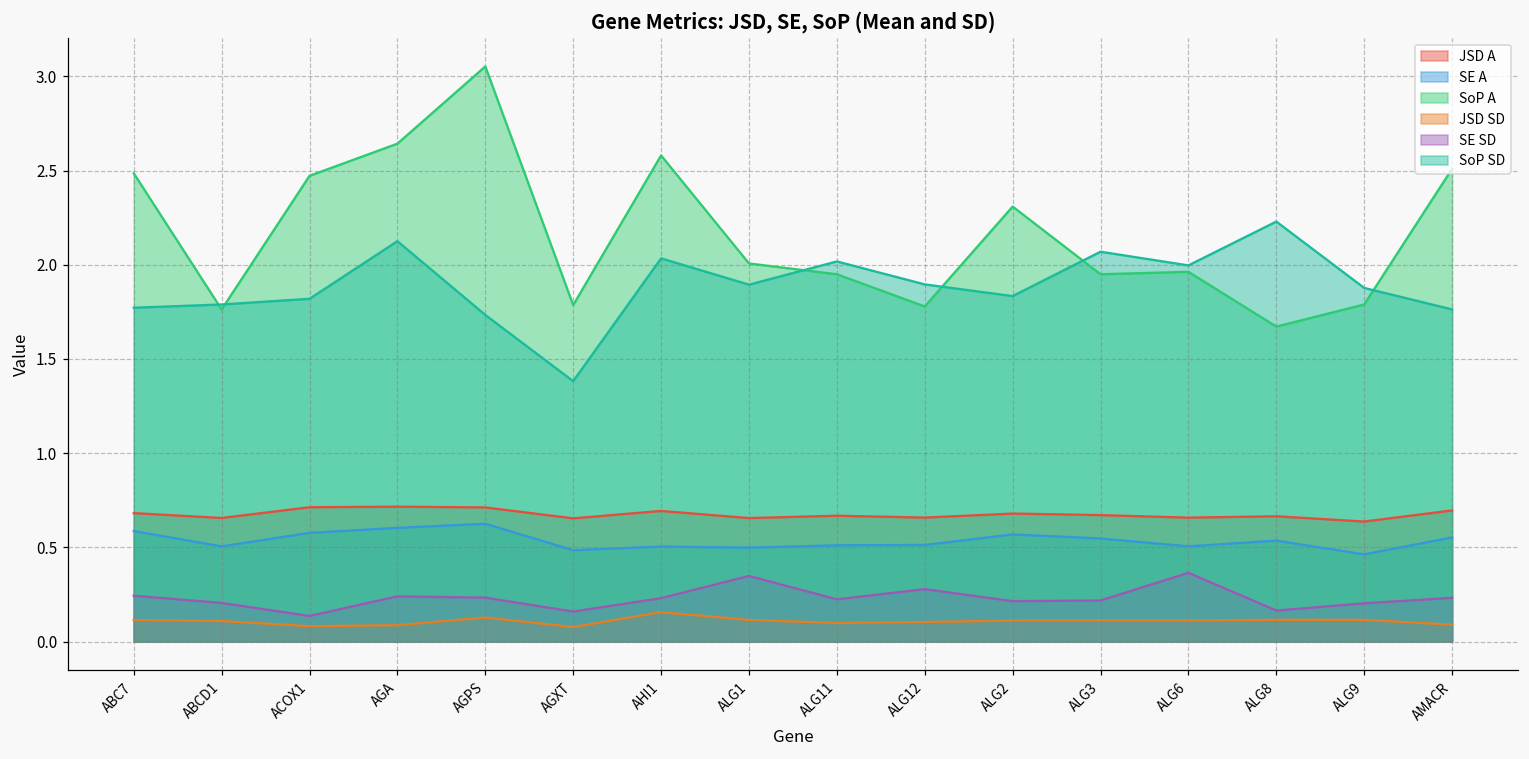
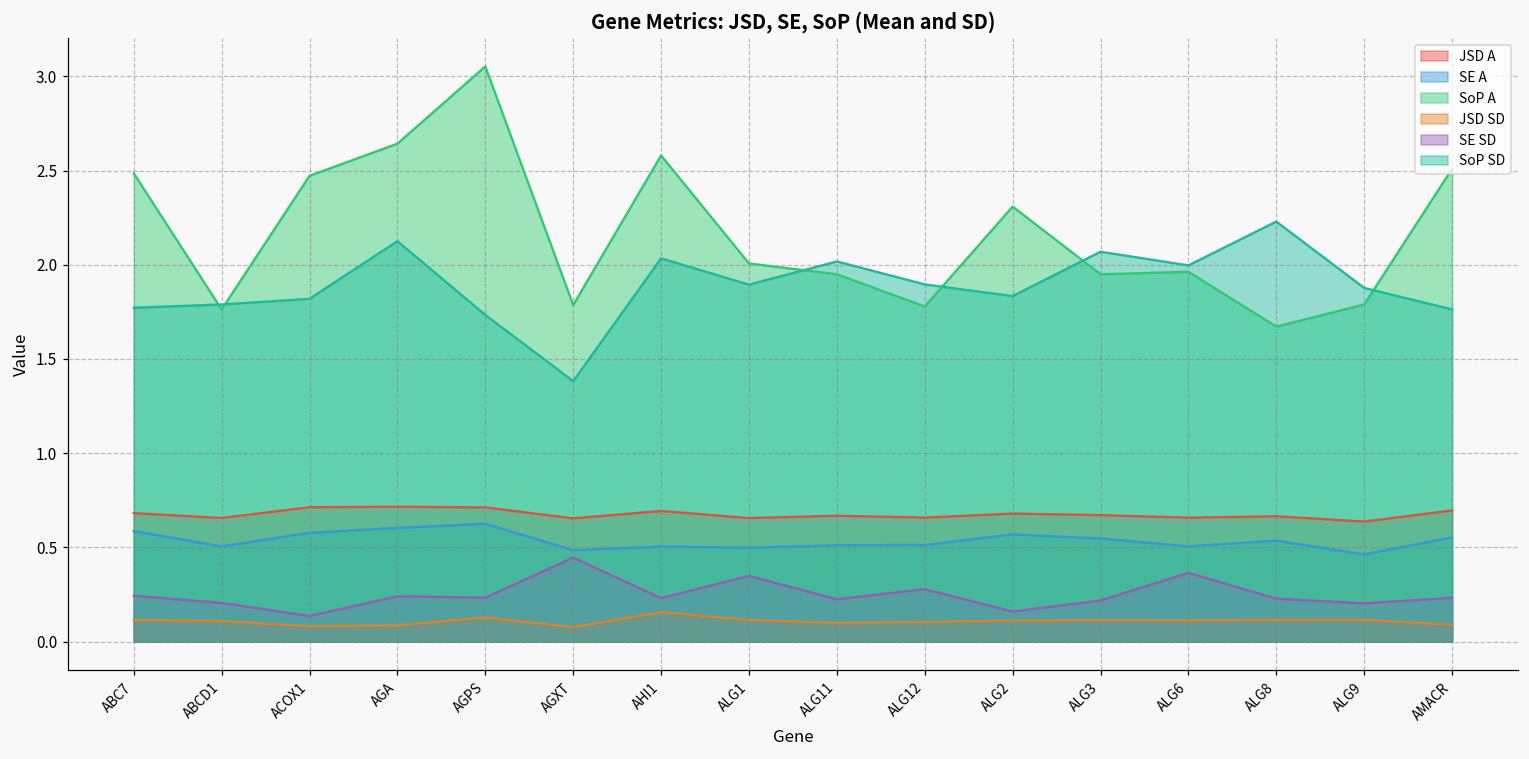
SE SD, AGXT: 0.16 -> 0.45
SE SD, ALG2: 0.21 -> 0.16
SE SD, ALG8: 0.16 -> 0.23
